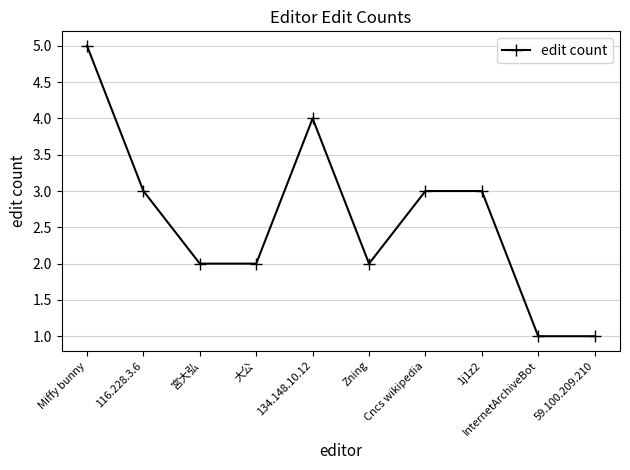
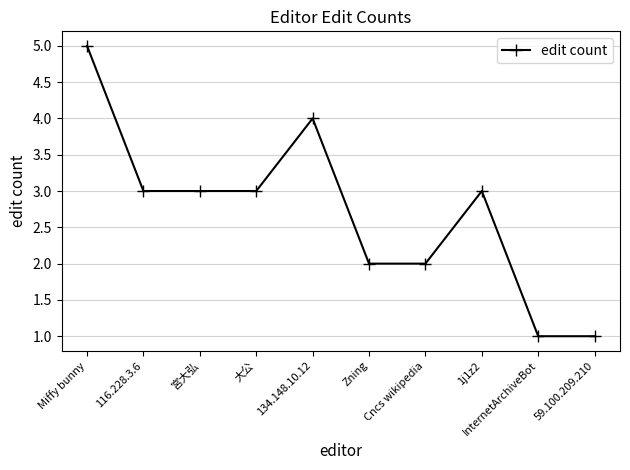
宮大弘: 2 -> 3
大公: 2 -> 3
Cncs wikipedia: 3 -> 2
